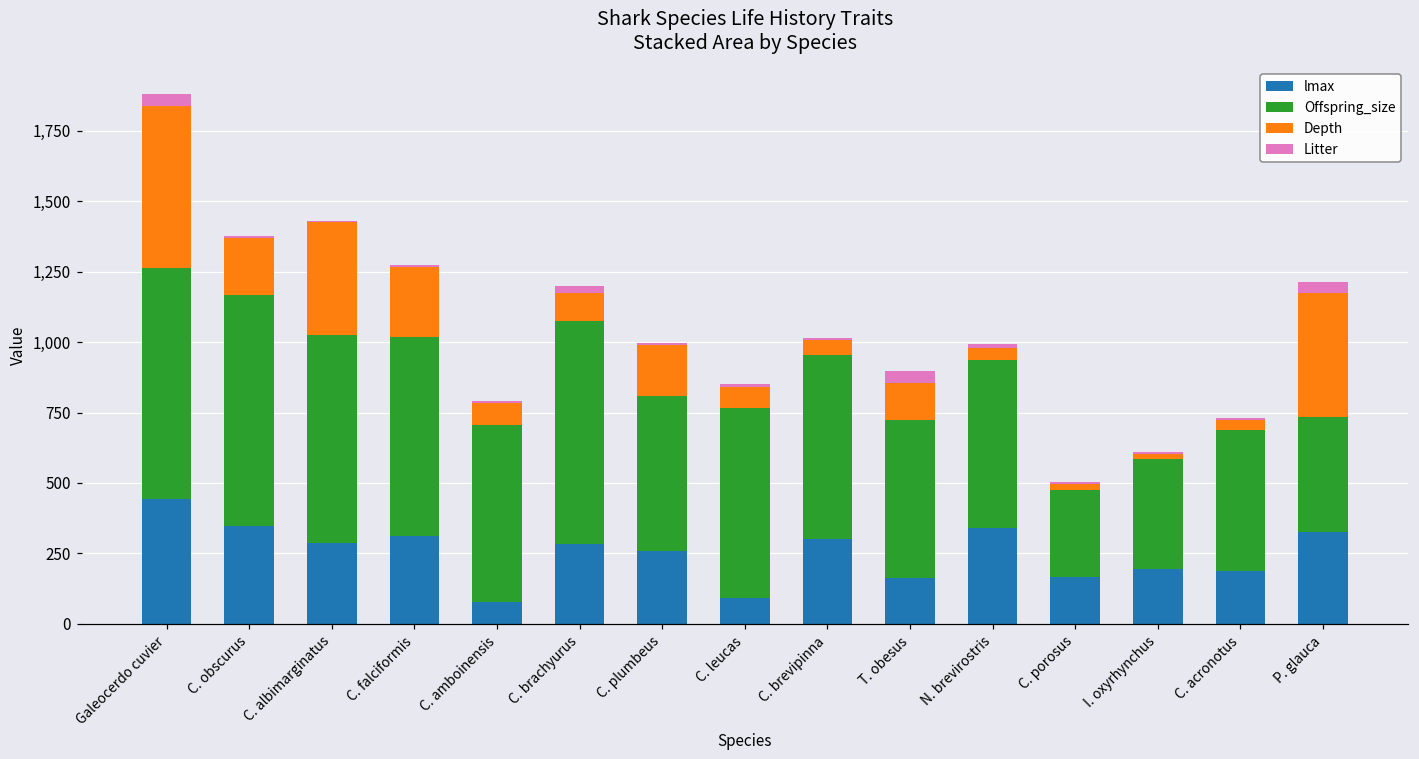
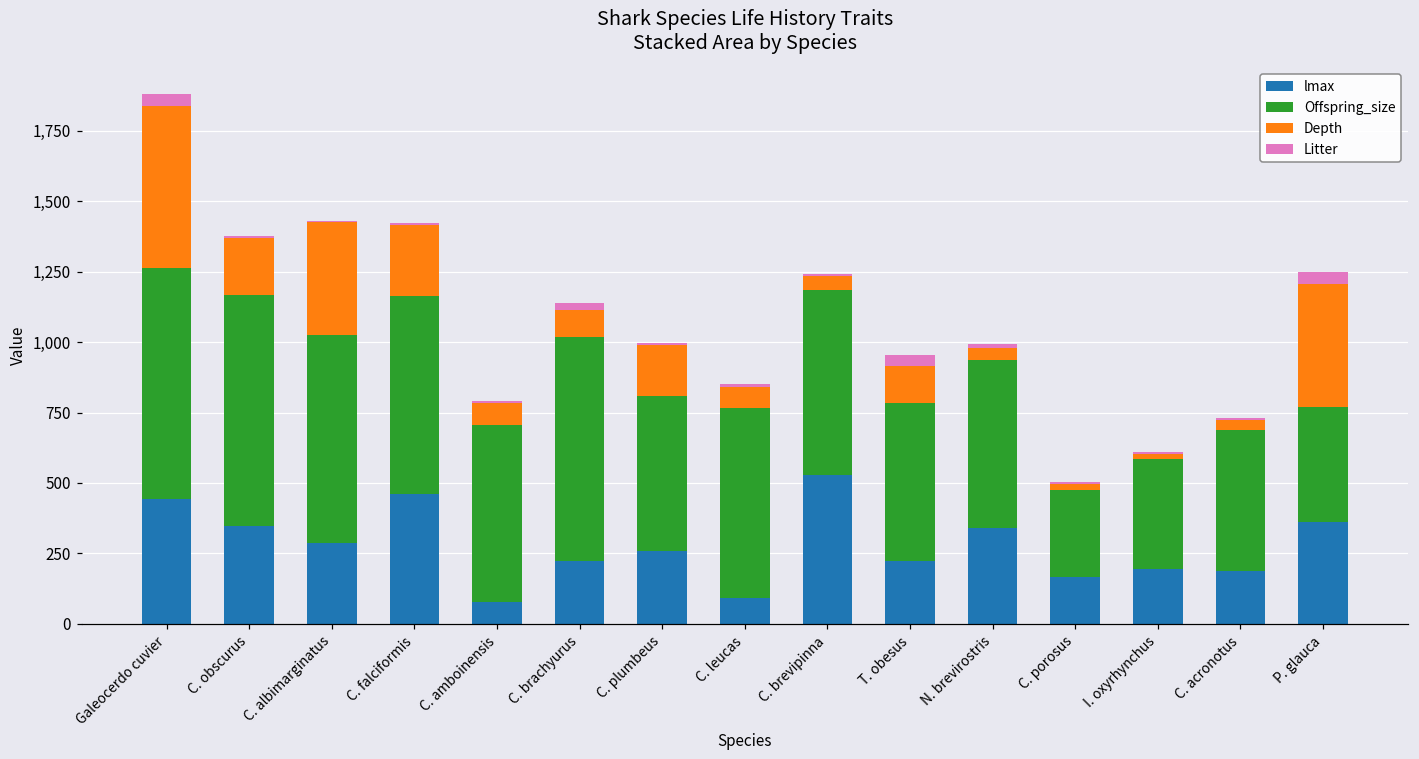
lmax, C. falciformis: 310 -> 460
lmax, C. brachyurus: 280 -> 220
lmax, C. brevipinna: 300 -> 530
lmax, T. obesus: 160 -> 220
lmax, P. glauca: 330 -> 360
